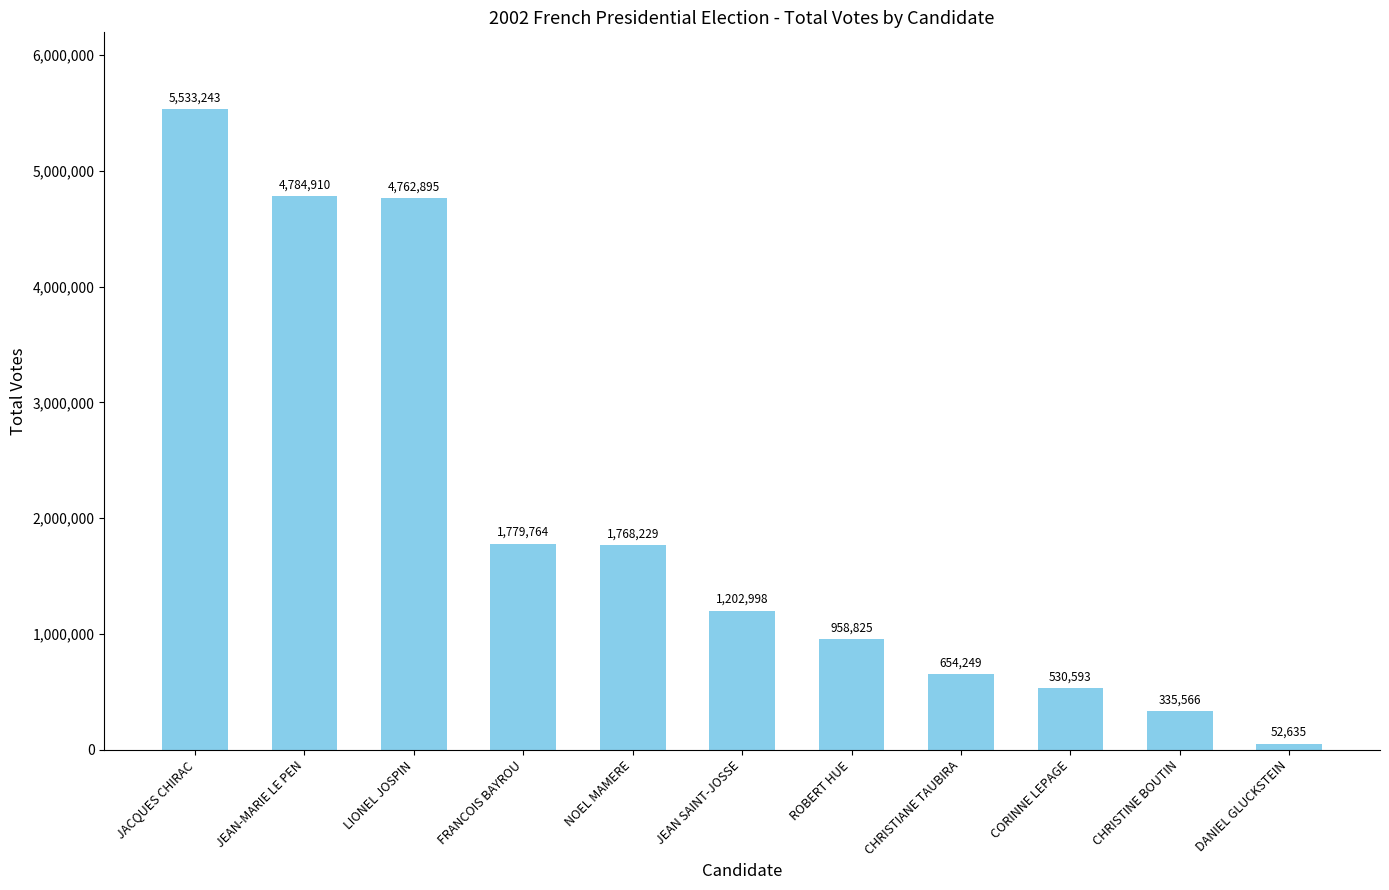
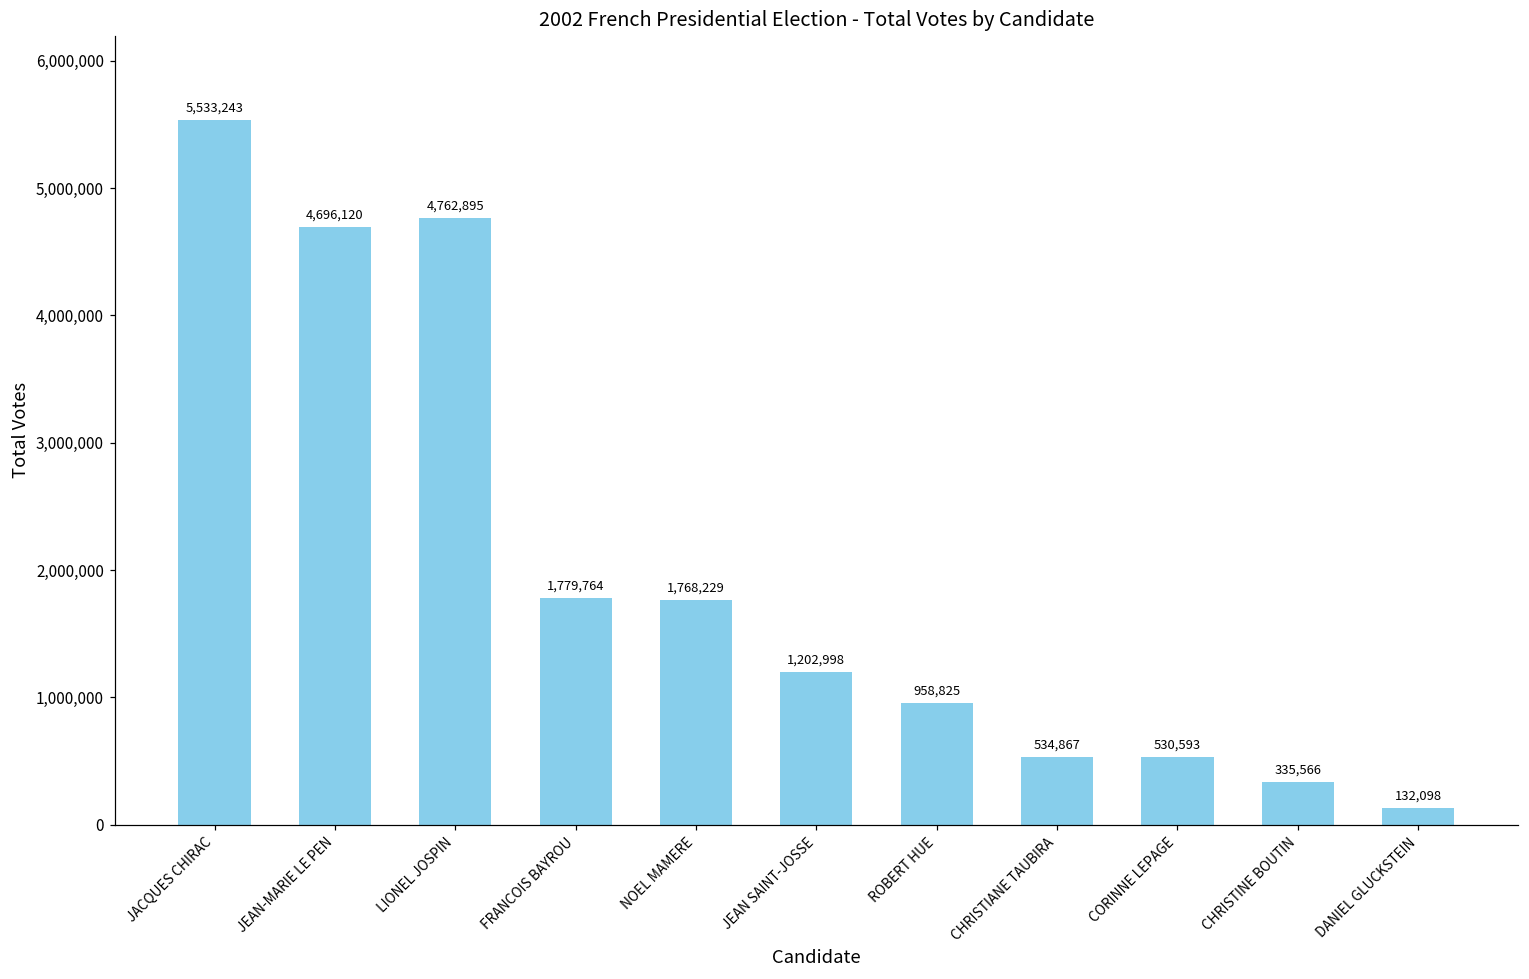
JEAN-MARIE LE PEN: 4,784,910 -> 4,696,120
CHRISTIANE TAUBIRA: 654,249 -> 534,867
DANIEL GLUCKSTEIN: 52,635 -> 132,098
